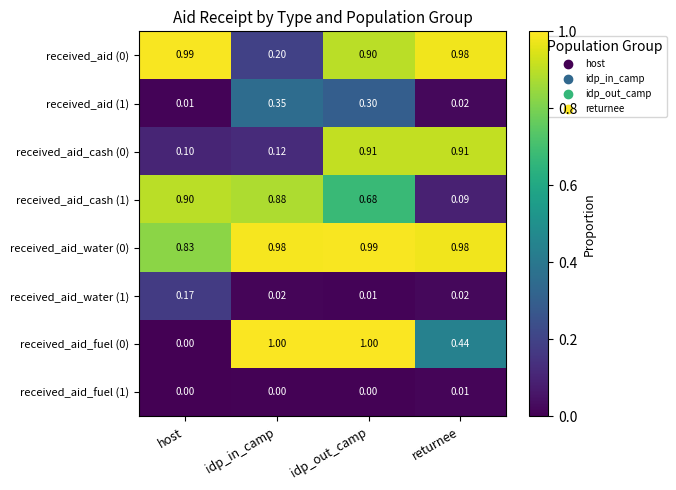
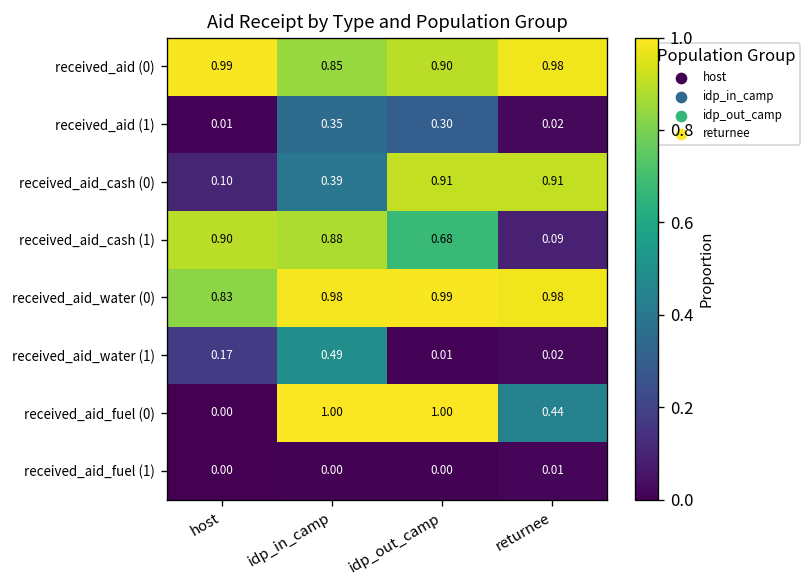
received_aid (0), idp_in_camp: 0.20 -> 0.85
received_aid_cash (0), idp_in_camp: 0.12 -> 0.39
received_aid_water (1), idp_in_camp: 0.02 -> 0.49
